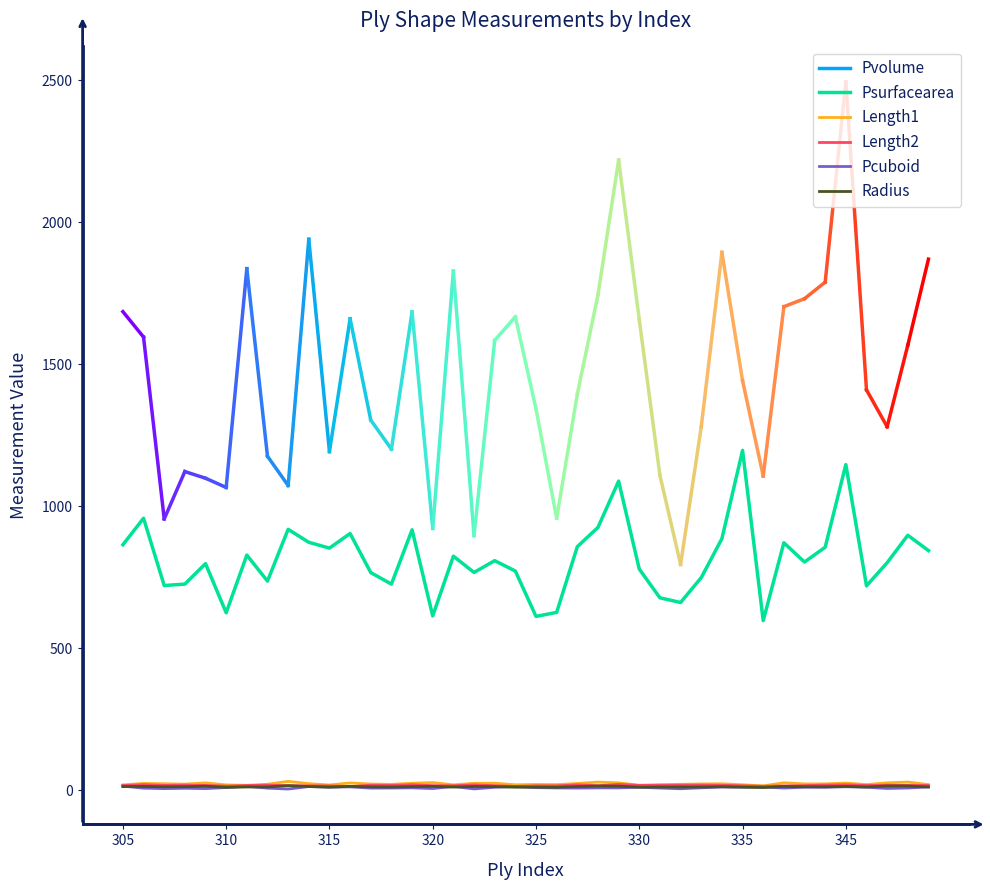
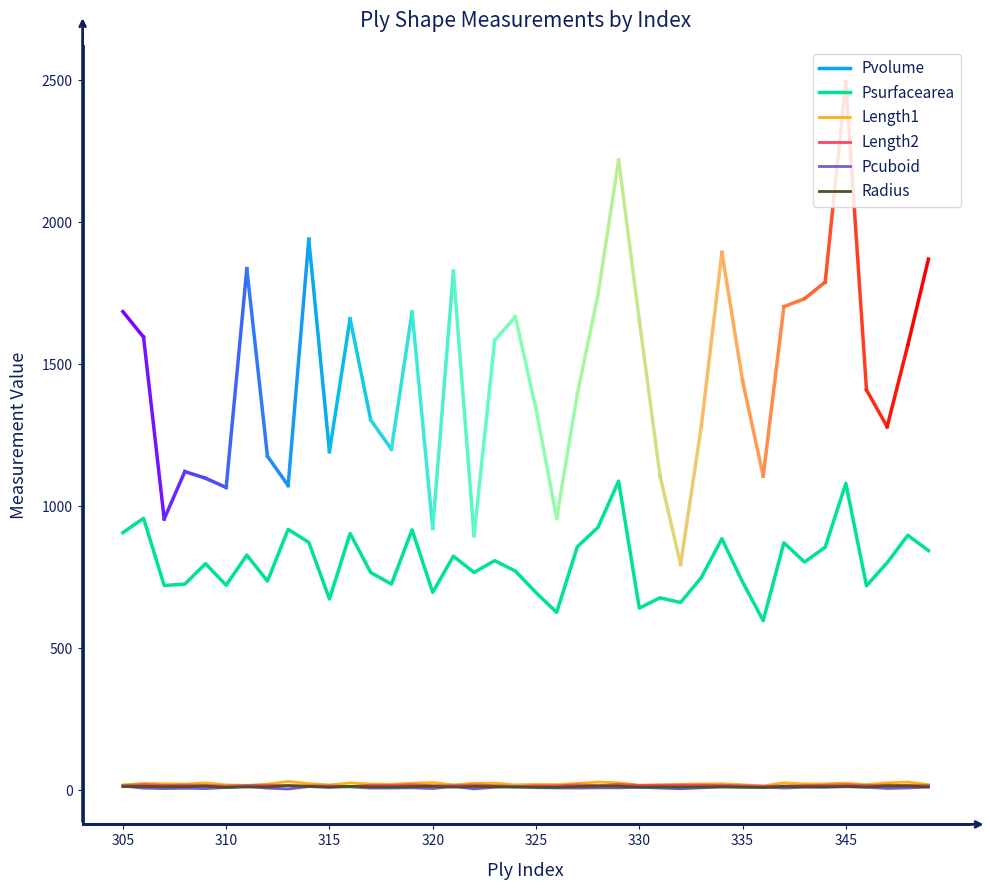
Psurfacearea, 305: 860 -> 910
Psurfacearea, 310: 620 -> 720
Psurfacearea, 315: 850 -> 670
Psurfacearea, 320: 610 -> 700
Psurfacearea, 325: 610 -> 700
Psurfacearea, 330: 780 -> 640
Psurfacearea, 335: 1200 -> 730
Psurfacearea, 345: 1150 -> 1080
